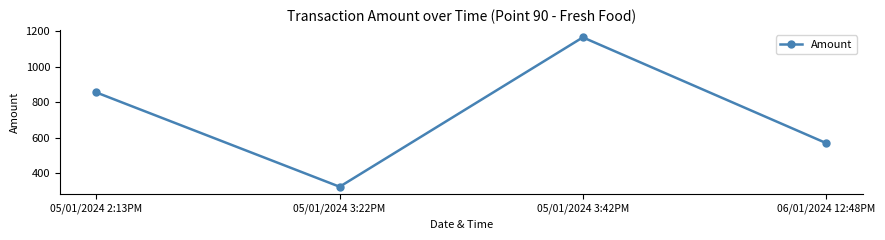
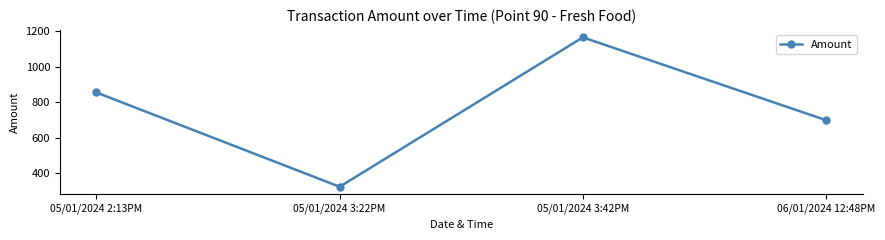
06/01/2024 12:48PM: 570 -> 700
